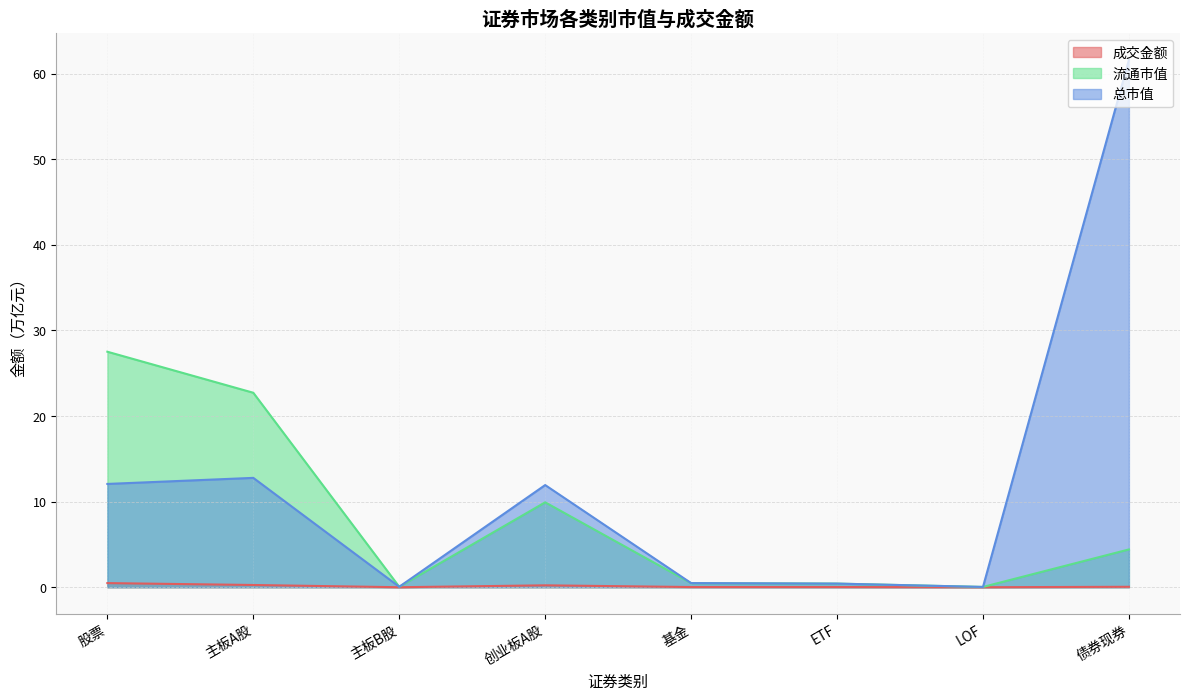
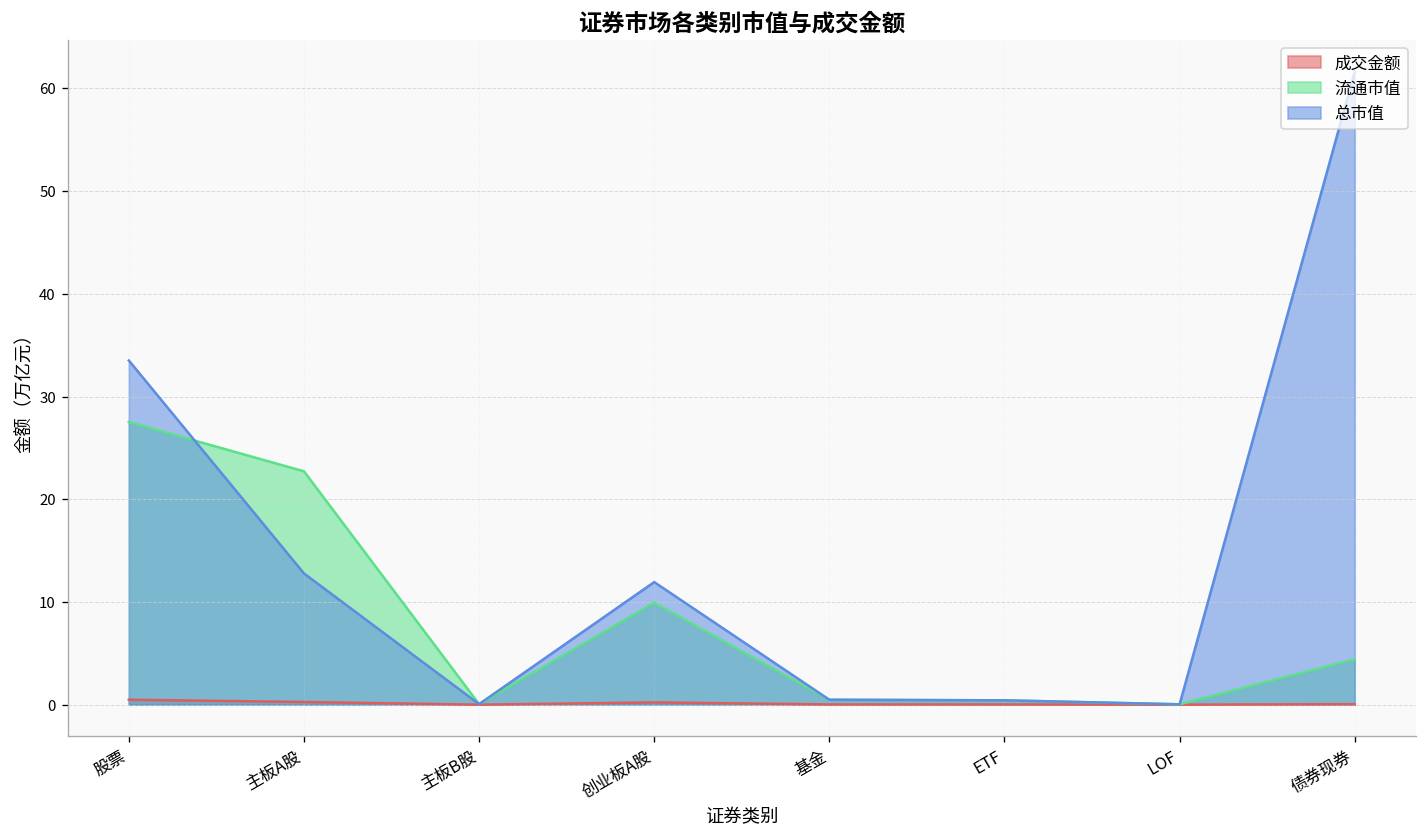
总市值, 股票: 12 -> 34
